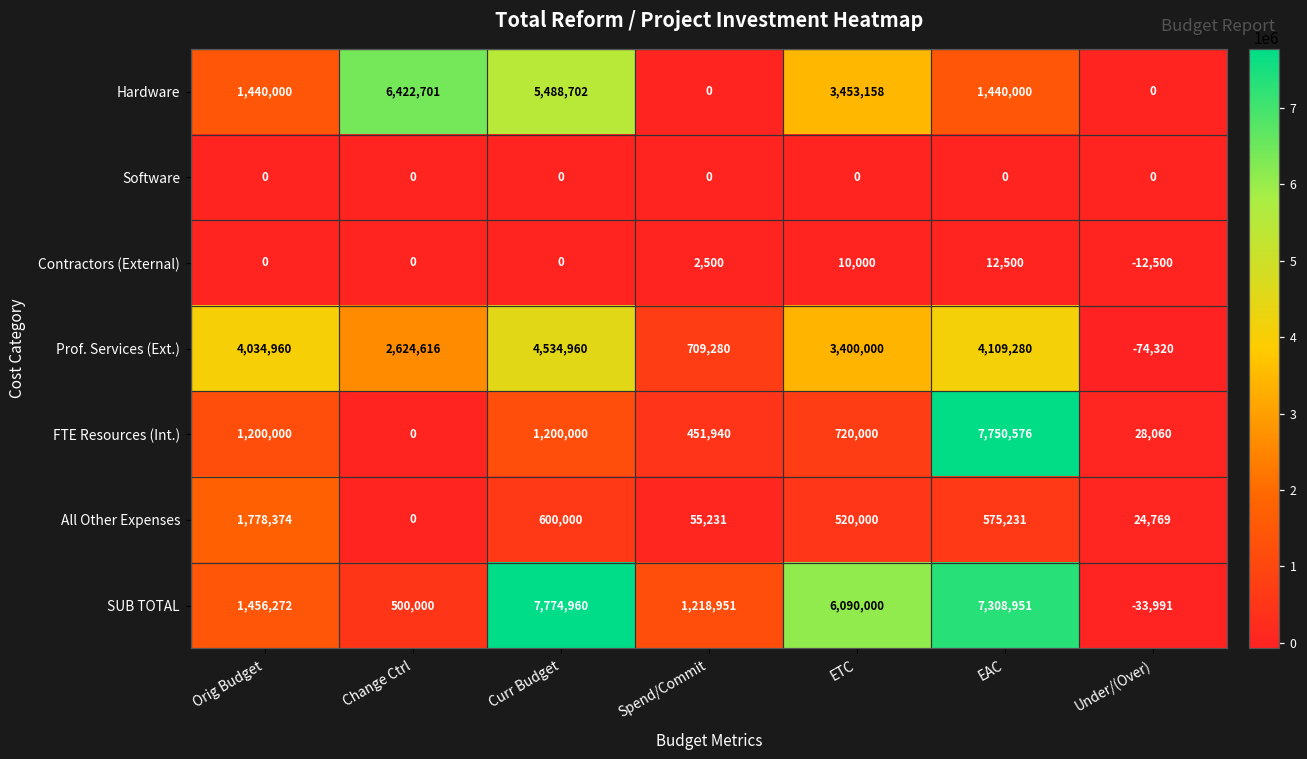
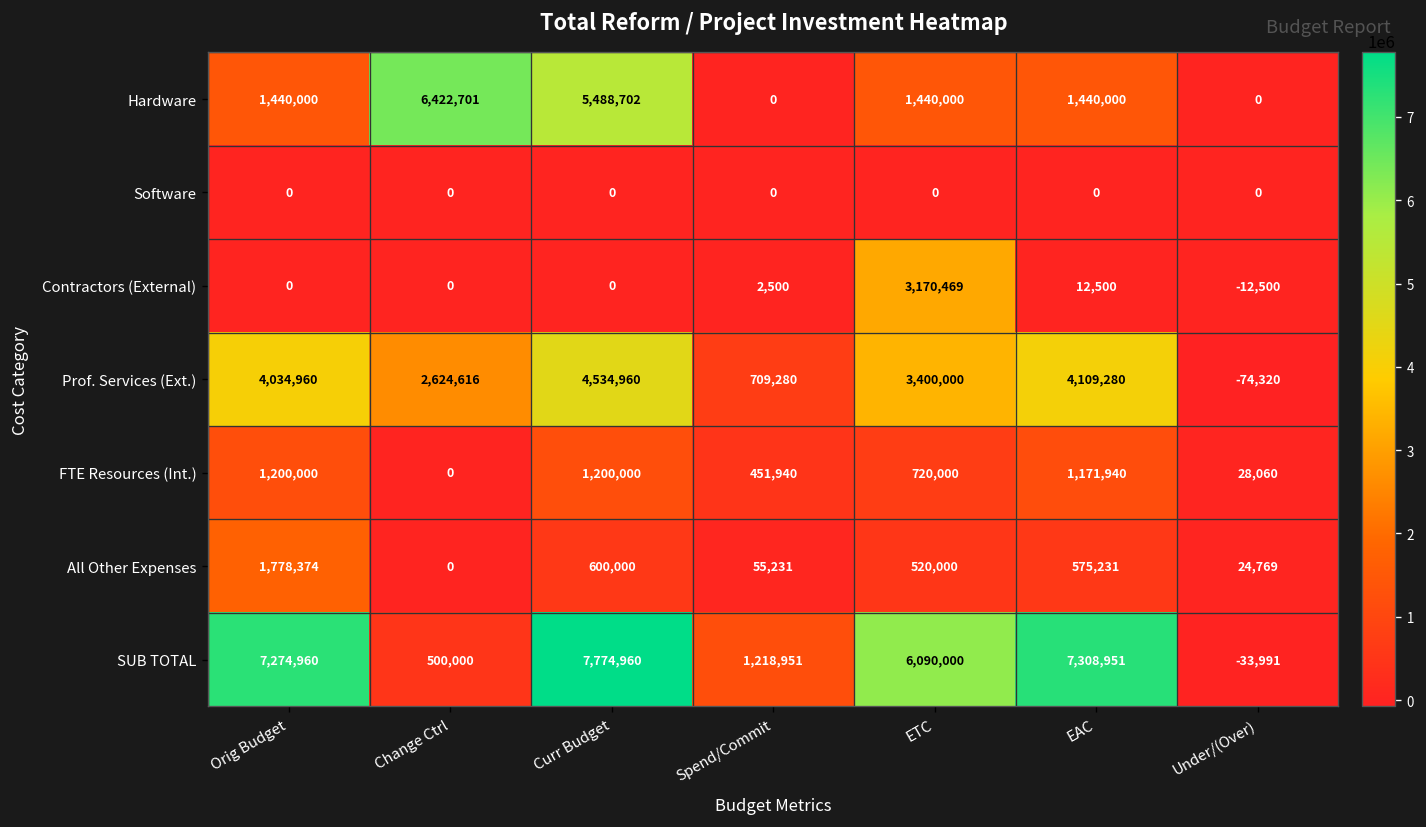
Hardware, ETC: 3,453,158 -> 1,440,000
Contractors (External), ETC: 10,000 -> 3,170,469
FTE Resources (Int.), EAC: 7,750,576 -> 1,171,940
SUB TOTAL, Orig Budget: 1,456,272 -> 7,274,960
